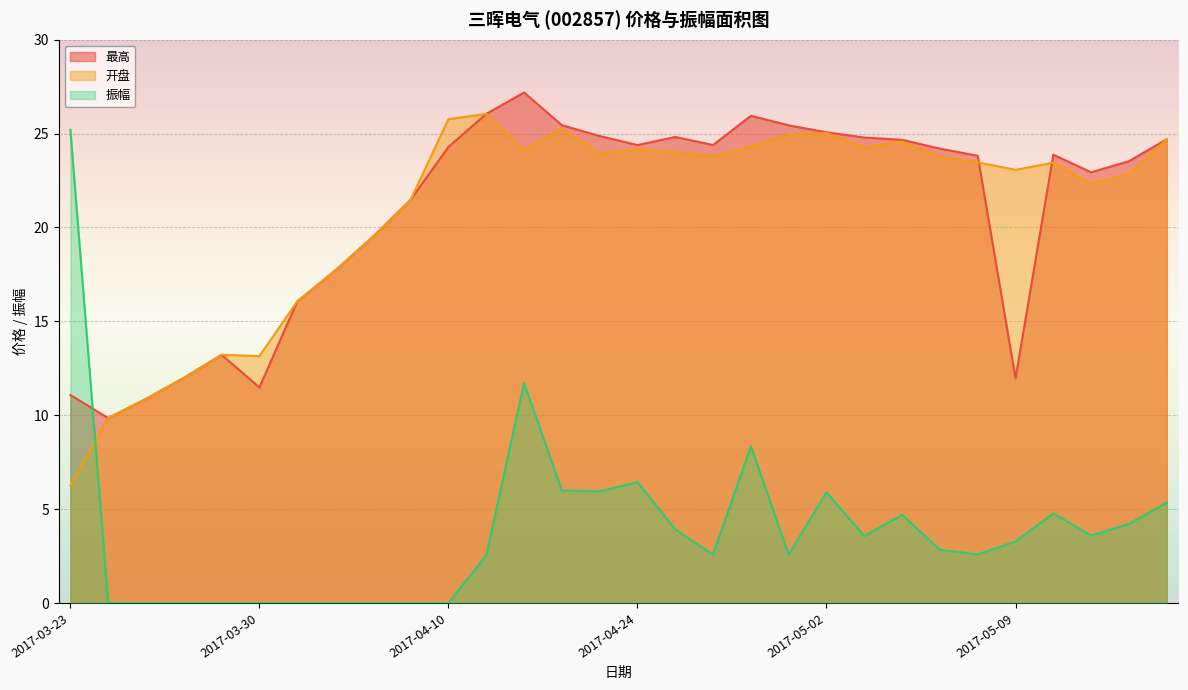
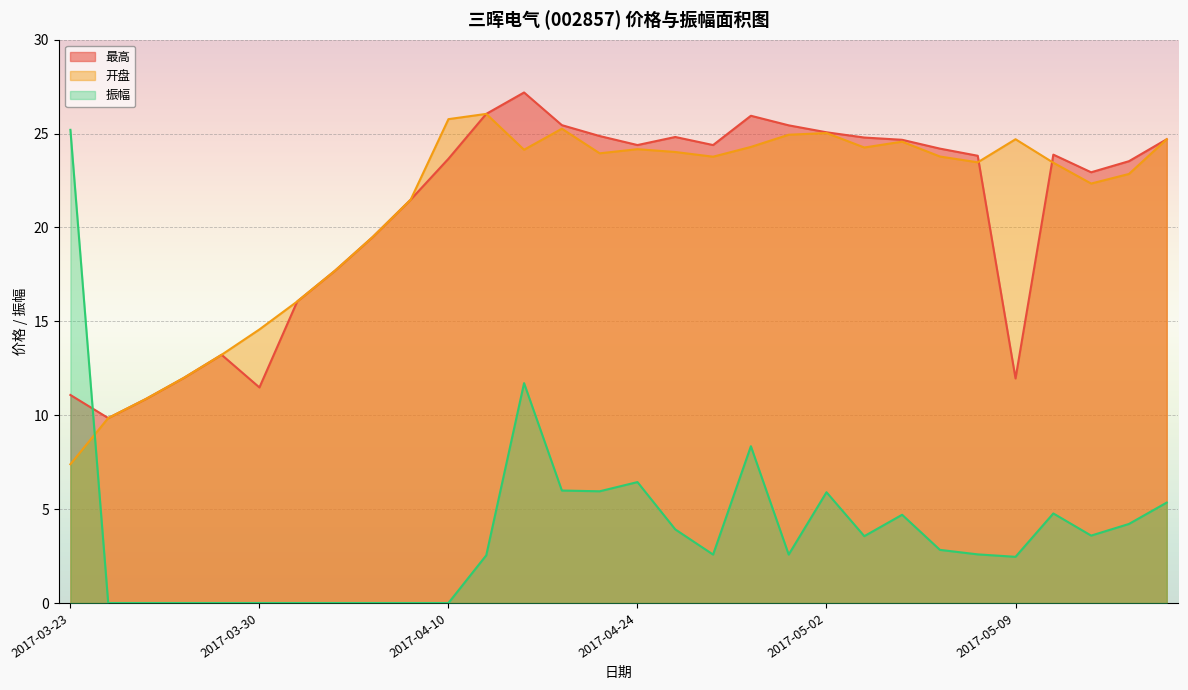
开盘, 2017-03-23: 6.3 -> 7.4
开盘, 2017-03-30: 13.2 -> 14.6
最高, 2017-04-10: 24.3 -> 23.7
开盘, 2017-05-09: 23.1 -> 24.7
振幅, 2017-05-09: 3.3 -> 2.5
